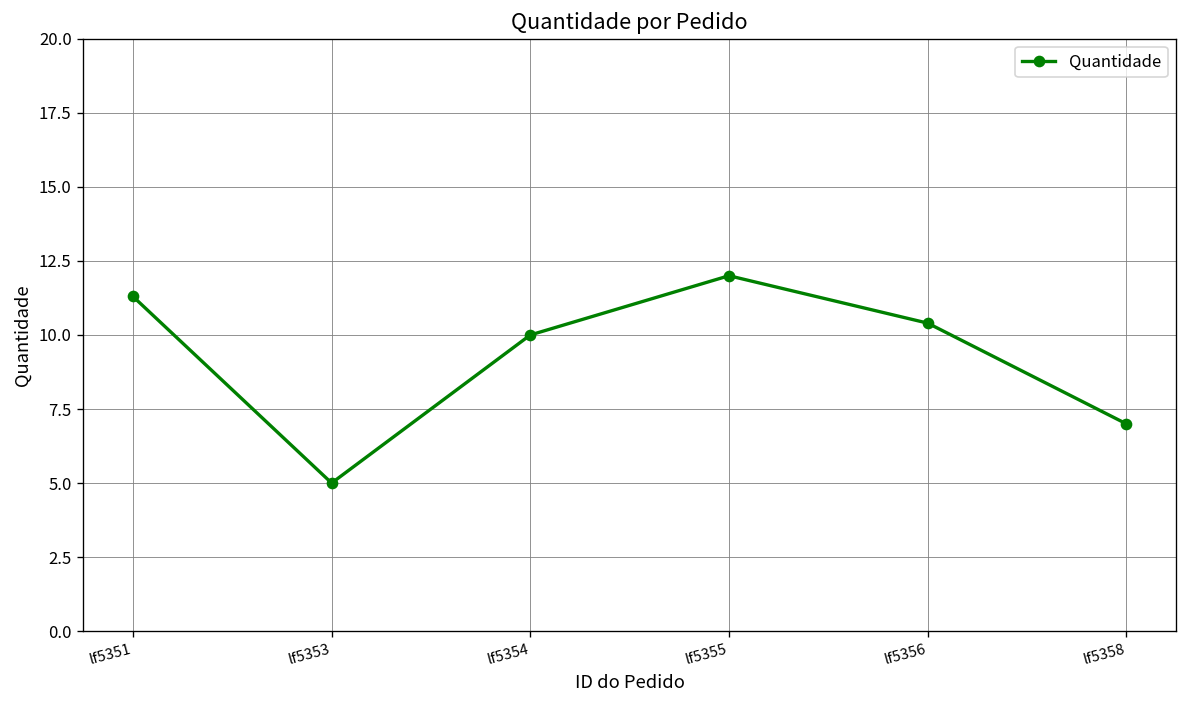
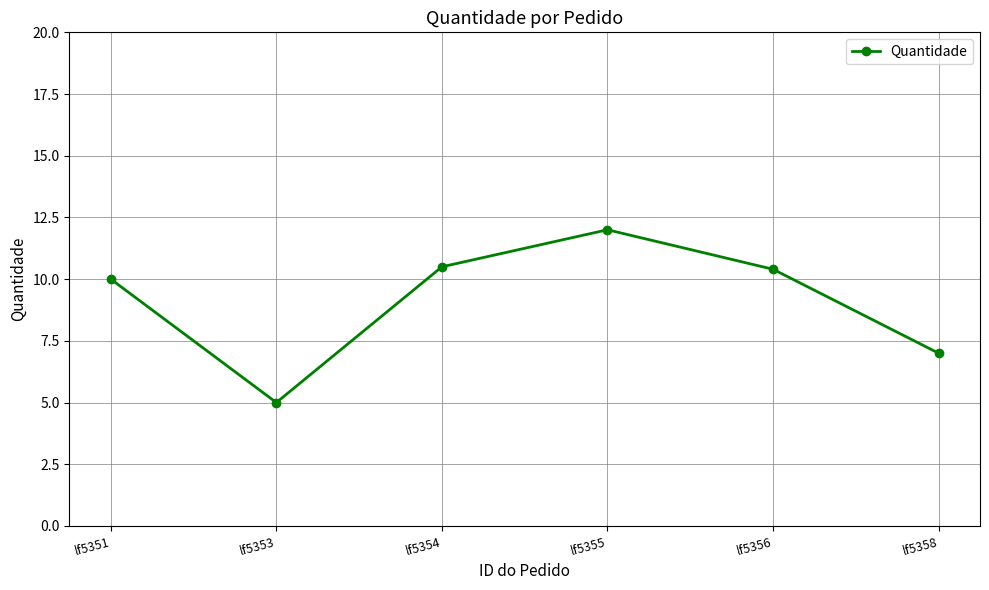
lf5351: 11.3 -> 10.0
lf5354: 10.0 -> 10.5
